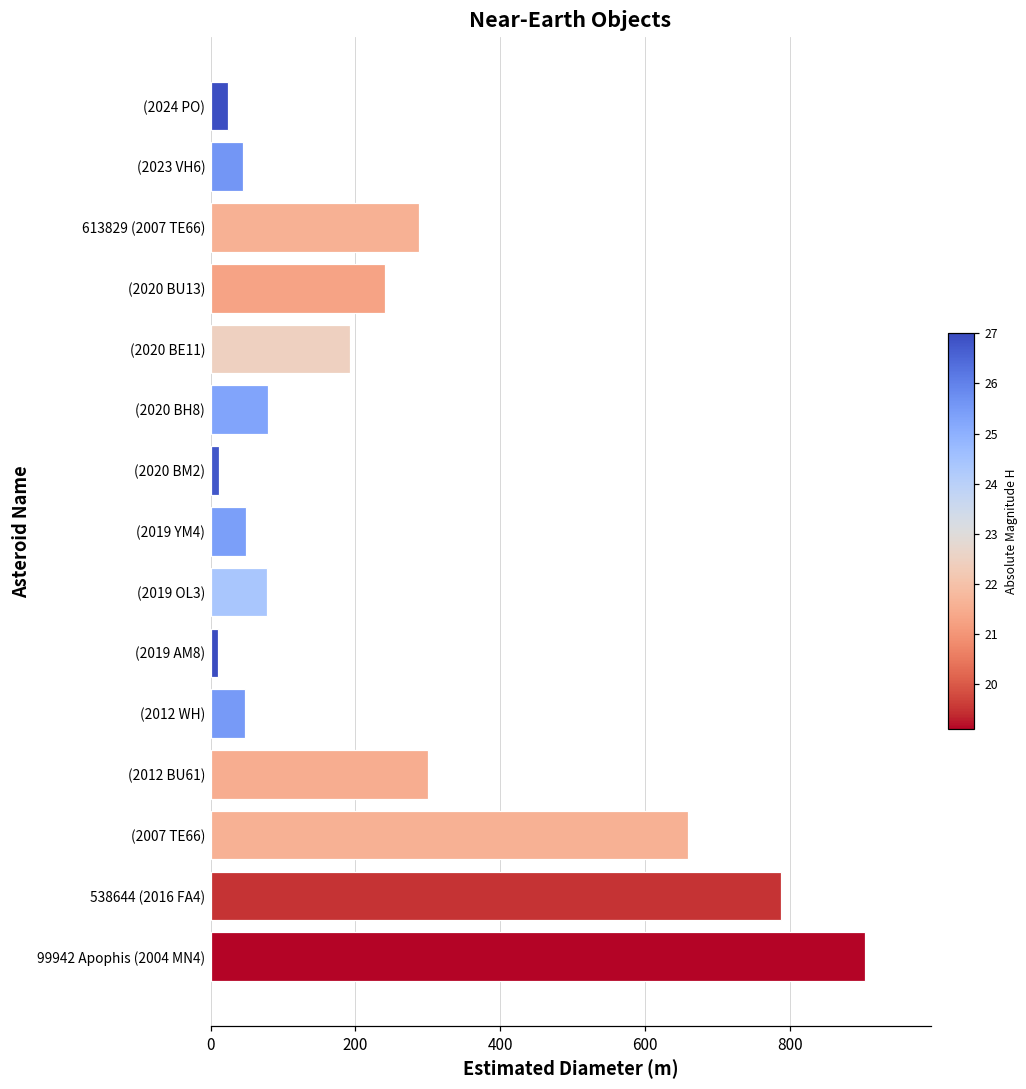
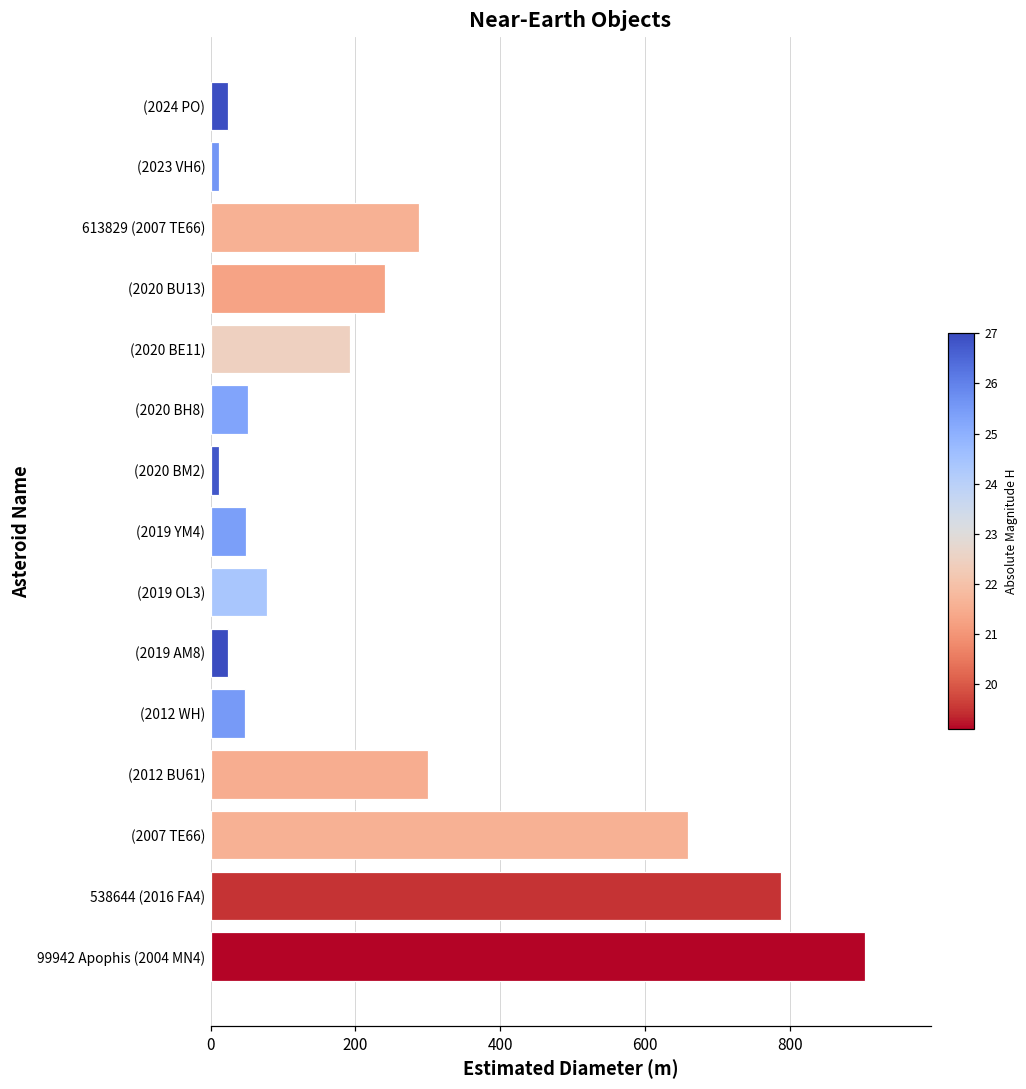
(2023 VH6): 50 -> 10
(2020 BH8): 80 -> 50
(2019 AM8): 10 -> 20
